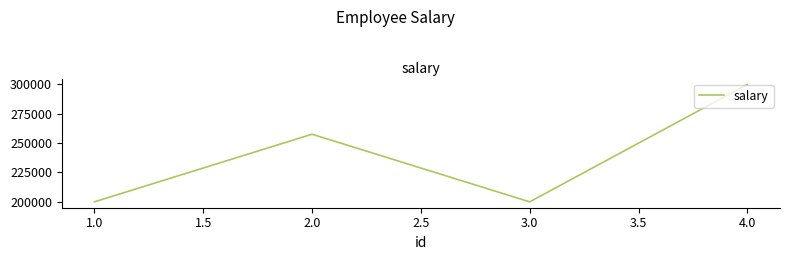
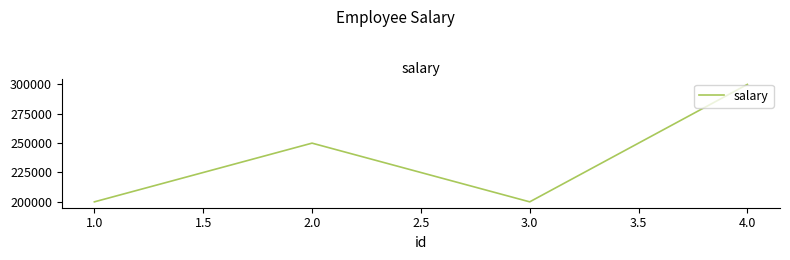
2.0: 258000 -> 250000
